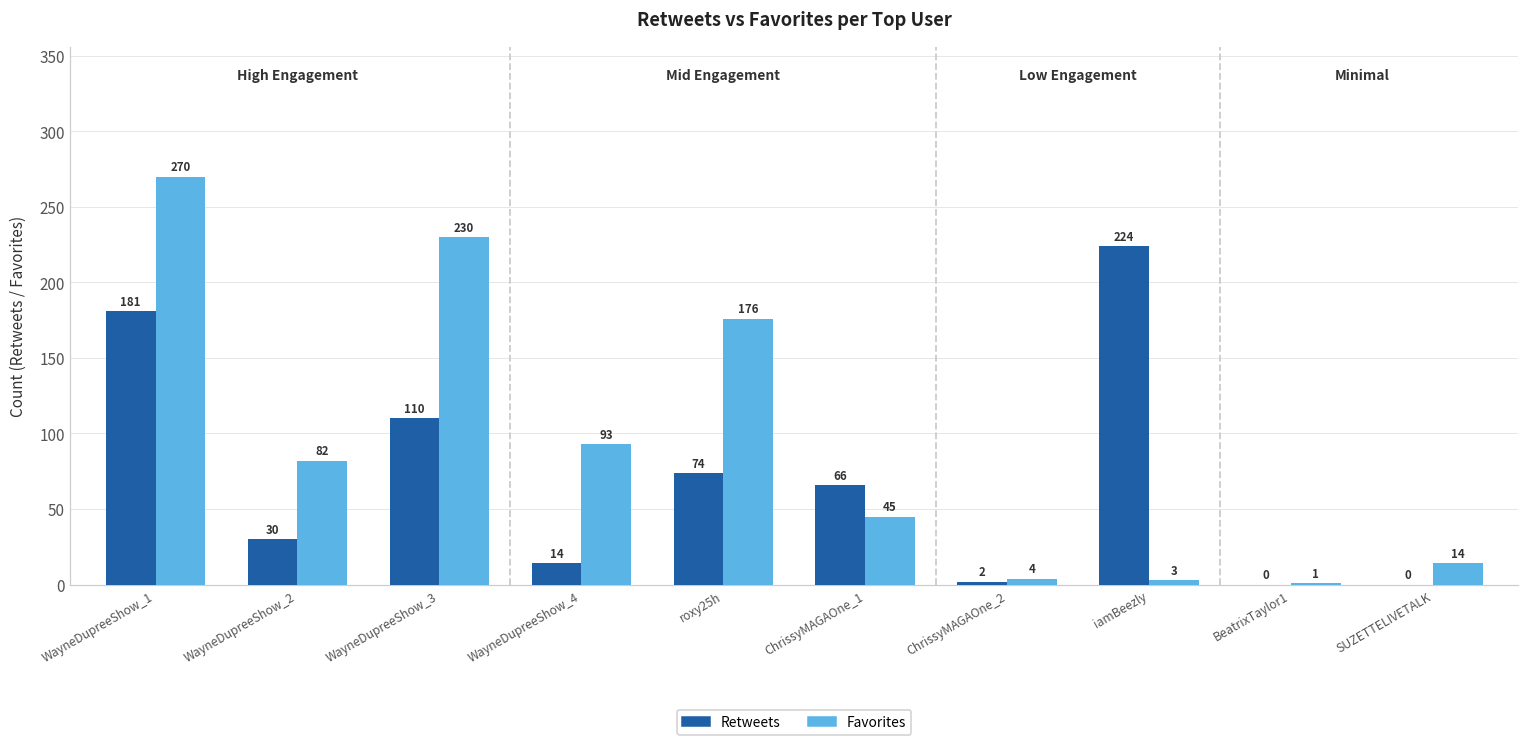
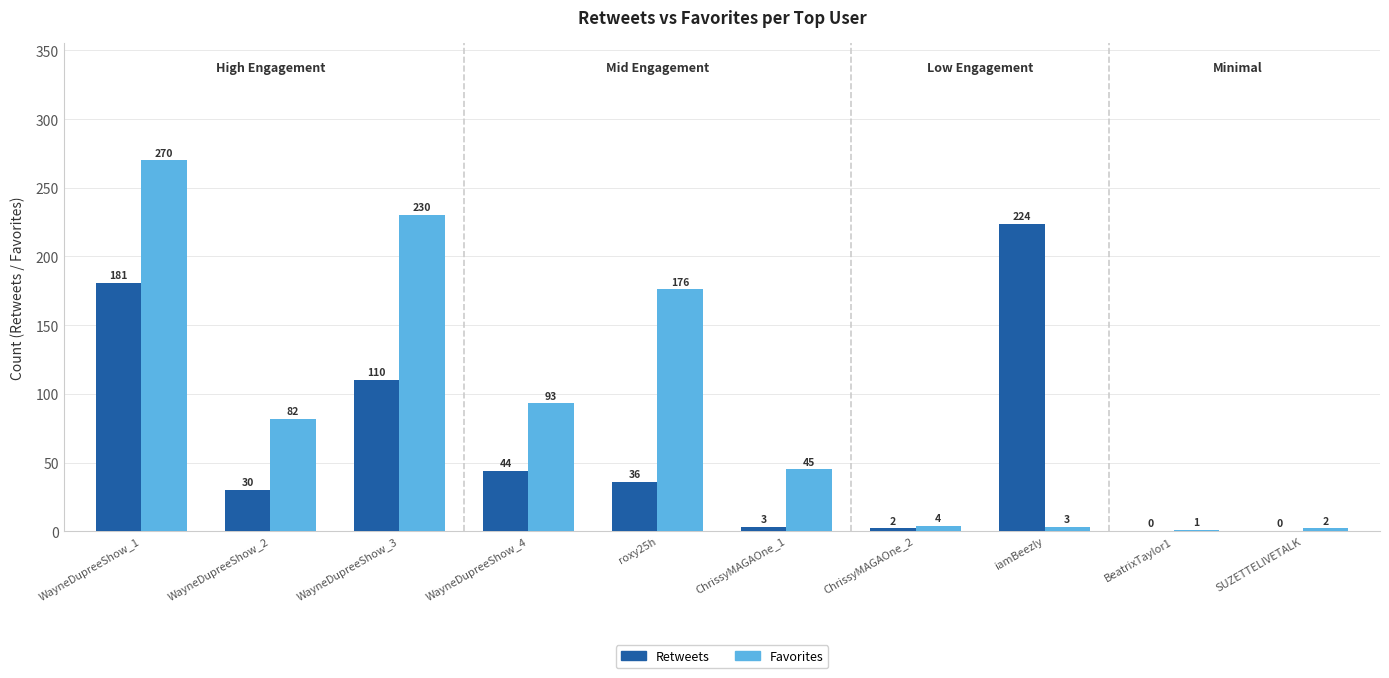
Retweets, WayneDupreeShow_4: 14 -> 44
Retweets, roxy25h: 74 -> 36
Retweets, ChrissyMAGAOne_1: 66 -> 3
Favorites, SUZETTELIVETALK: 14 -> 2
